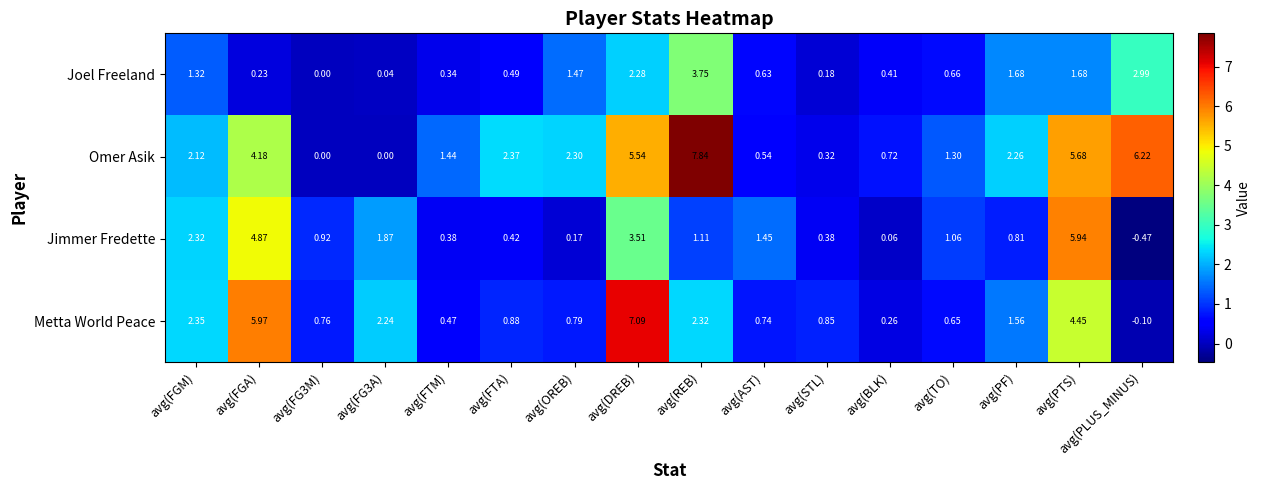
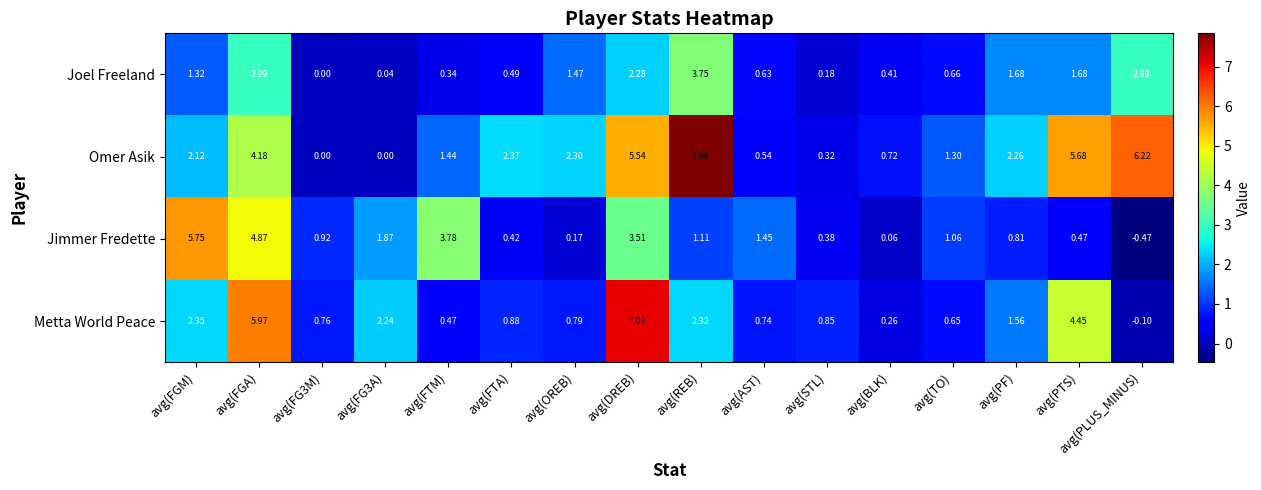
Joel Freeland, avg(FGA): 0.23 -> 2.99
Jimmer Fredette, avg(FGM): 2.32 -> 5.75
Jimmer Fredette, avg(FTM): 0.38 -> 3.78
Jimmer Fredette, avg(PTS): 5.94 -> 0.47
